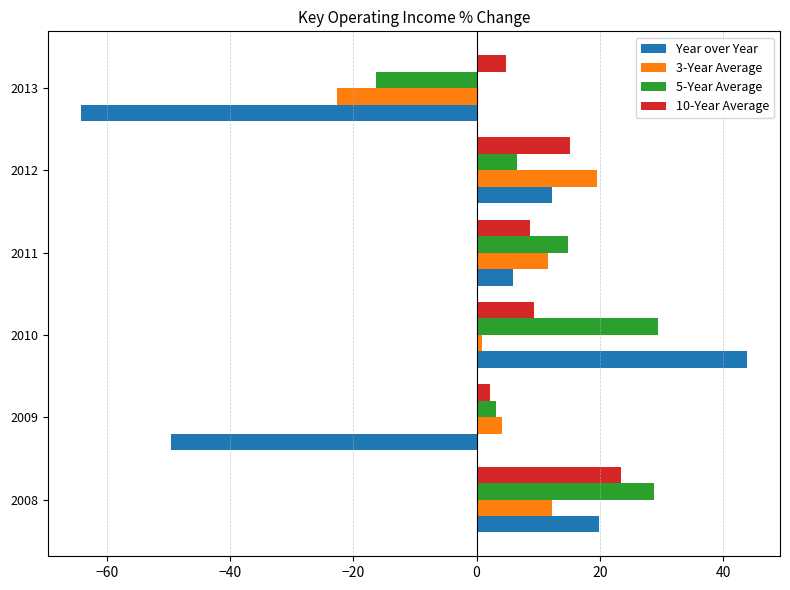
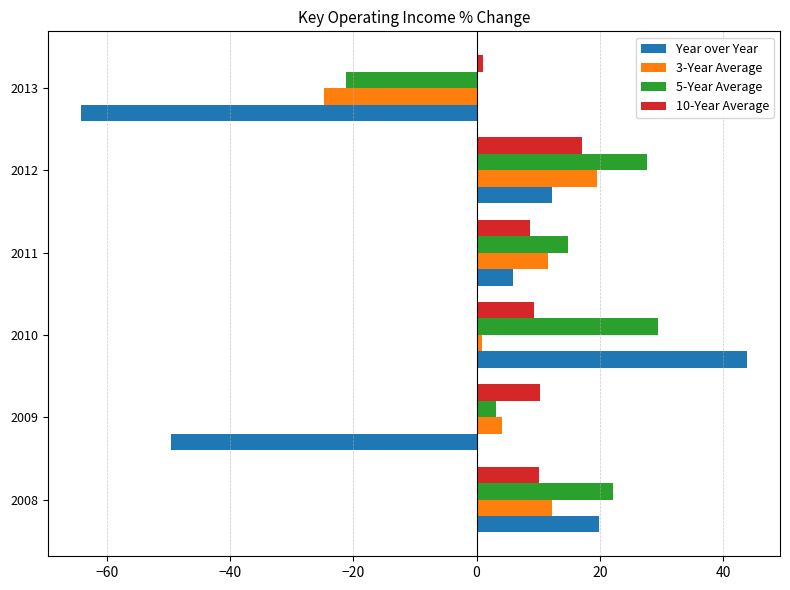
10-Year Average, 2013: 5 -> 1
5-Year Average, 2013: -16 -> -21
3-Year Average, 2013: -23 -> -25
10-Year Average, 2012: 15 -> 17
5-Year Average, 2012: 7 -> 28
10-Year Average, 2009: 2 -> 10
10-Year Average, 2008: 23 -> 10
5-Year Average, 2008: 29 -> 22
